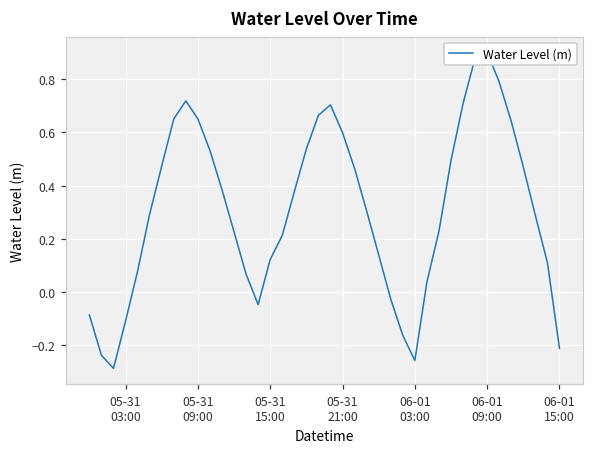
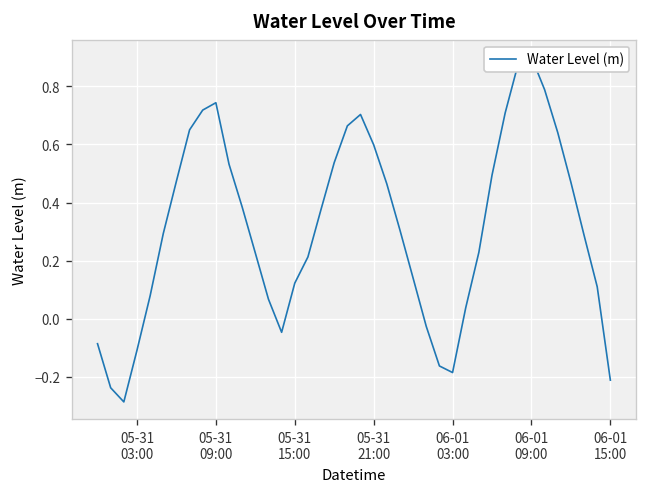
05-31 09:00: 0.65 -> 0.74
06-01 03:00: -0.26 -> -0.19
